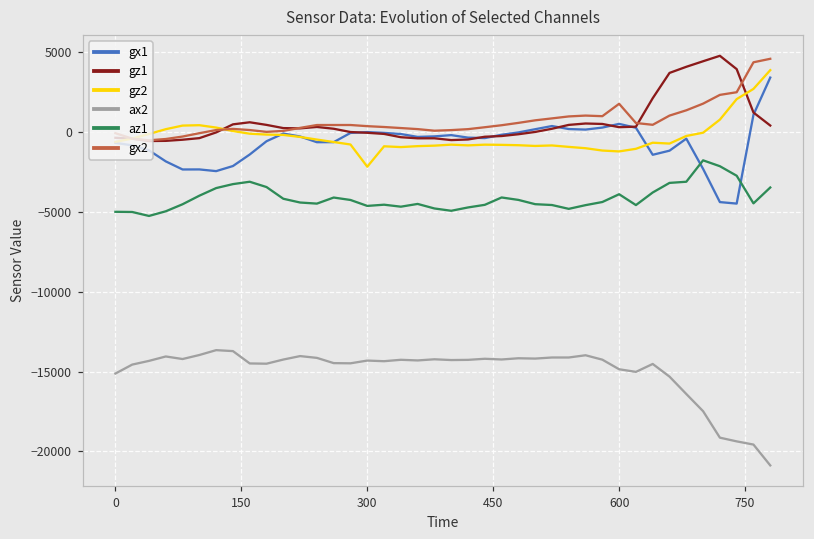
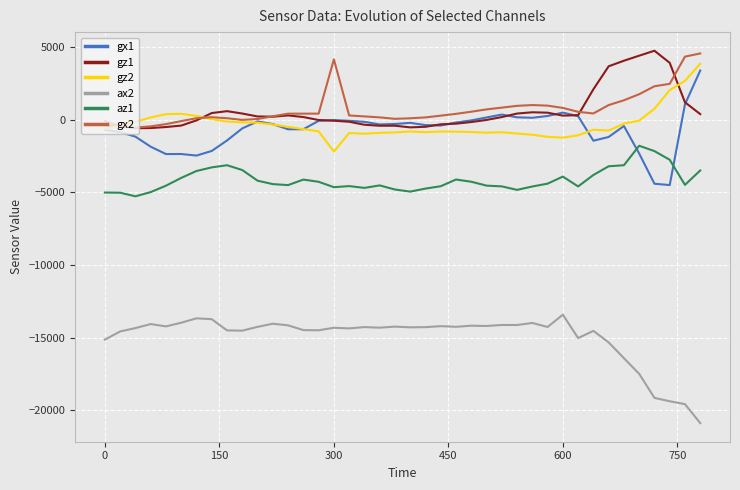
gx2, 300: 400 -> 4200
ax2, 600: -14900 -> -13400
gx2, 600: 1800 -> 800
